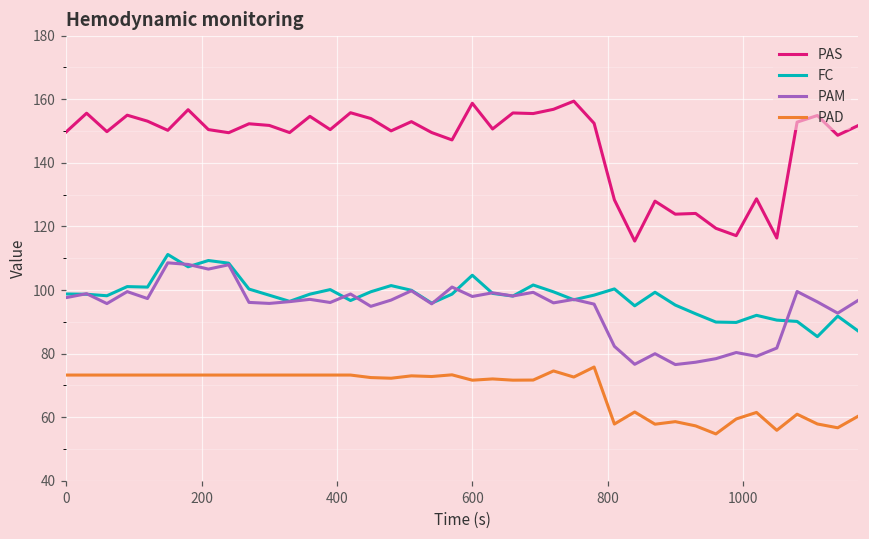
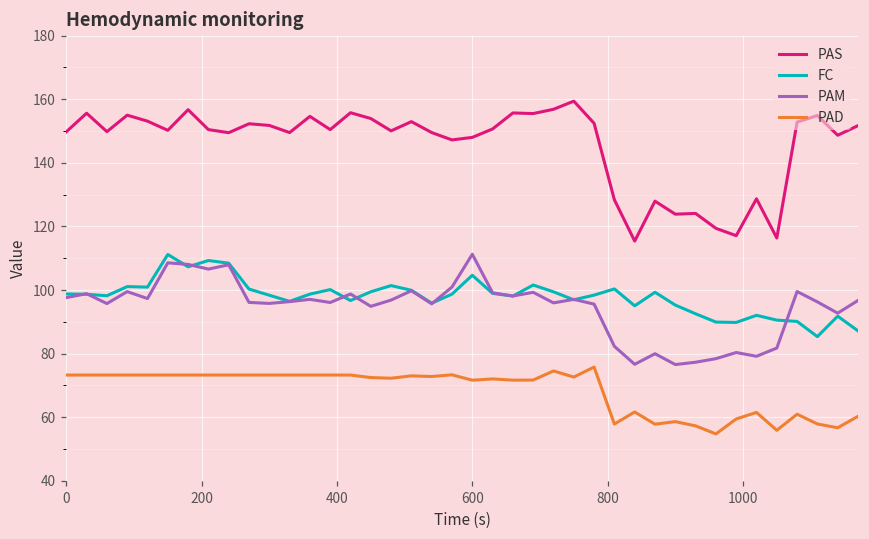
PAS, 600: 159 -> 148
PAM, 600: 98 -> 111
